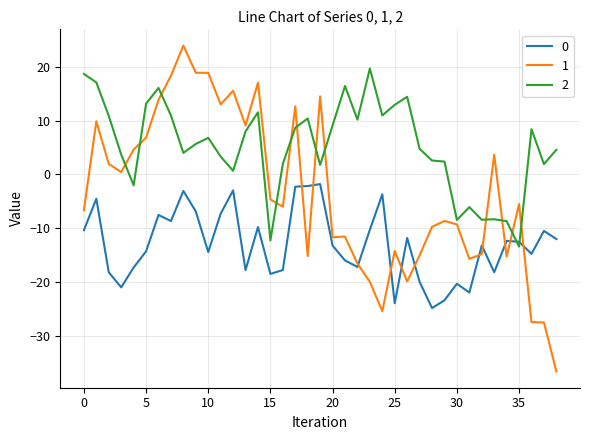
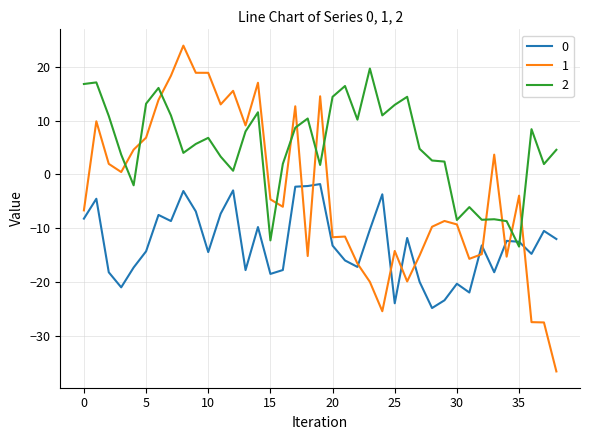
0, 0: -10 -> -8
2, 0: 19 -> 17
2, 20: 9 -> 14
1, 35: -6 -> -4
